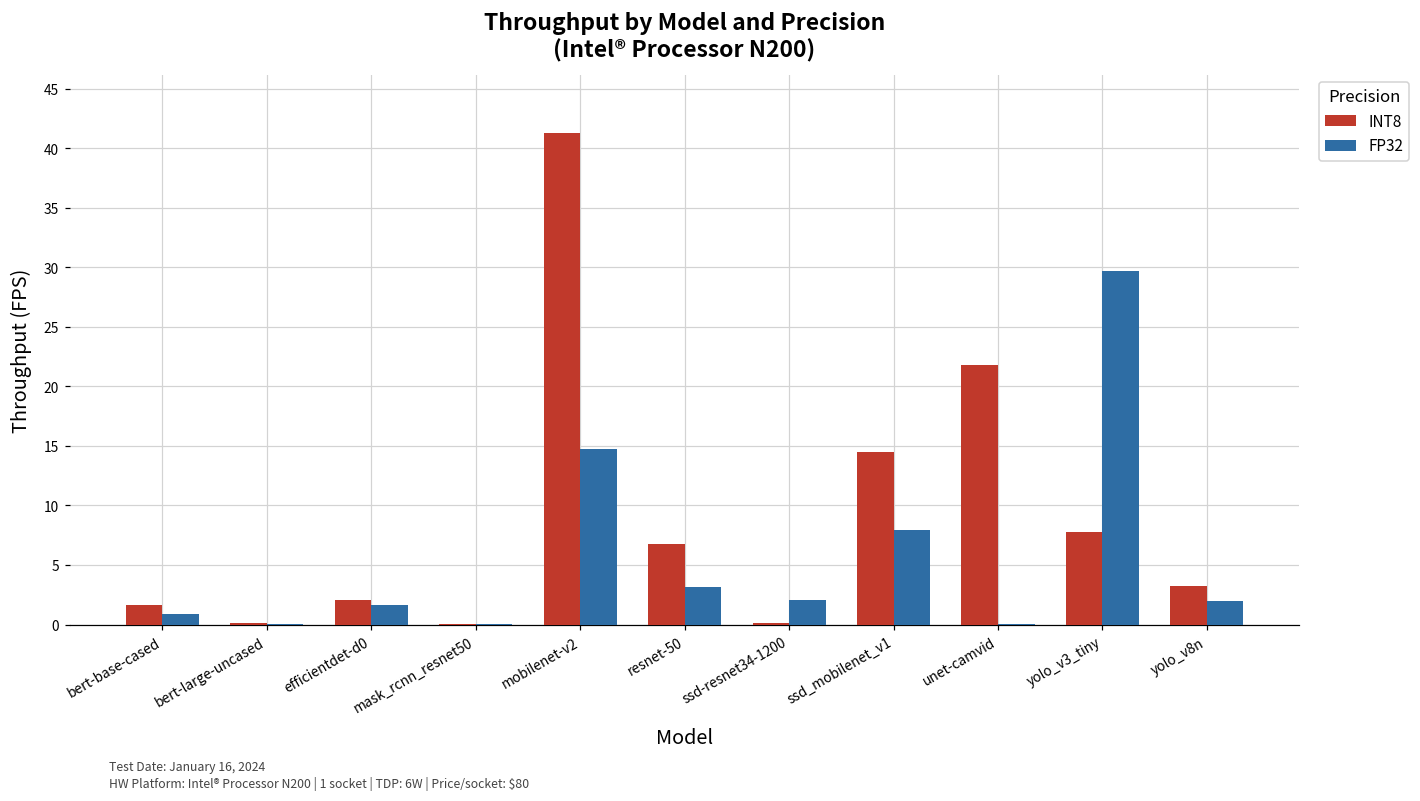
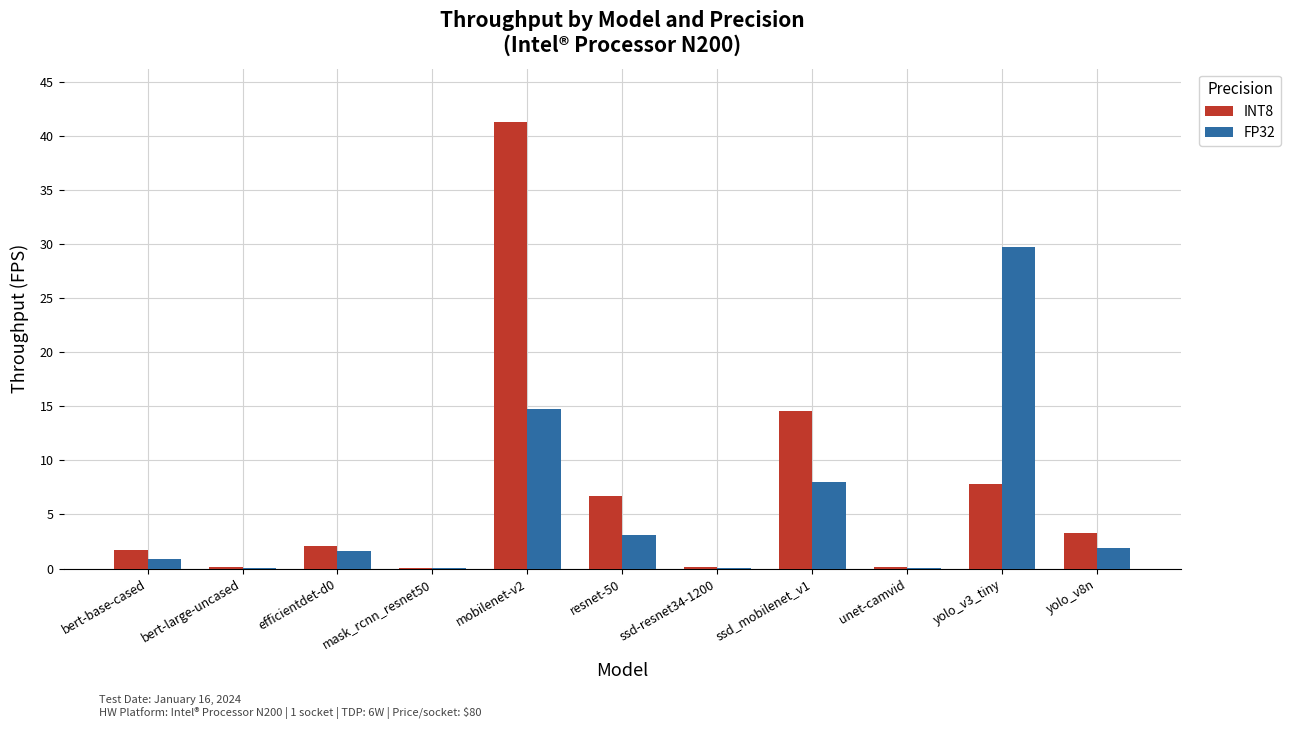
FP32, ssd-resnet34-1200: 2.0 -> 0.1
INT8, unet-camvid: 21.8 -> 0.2
